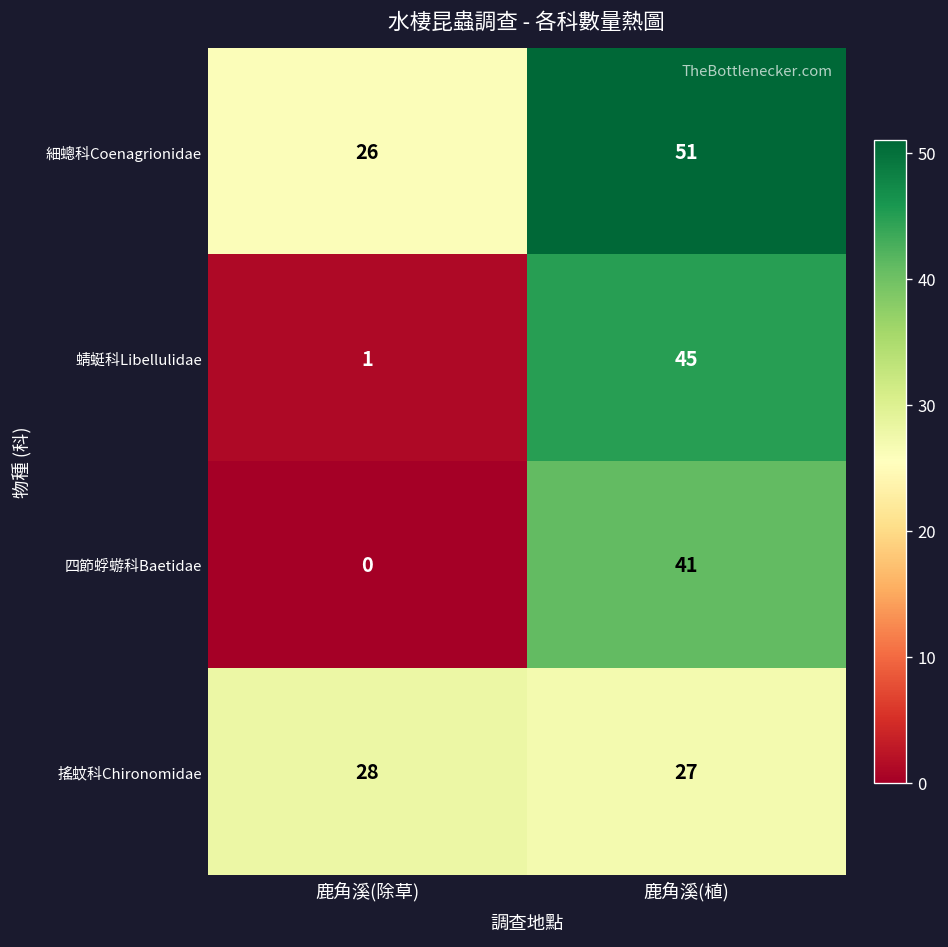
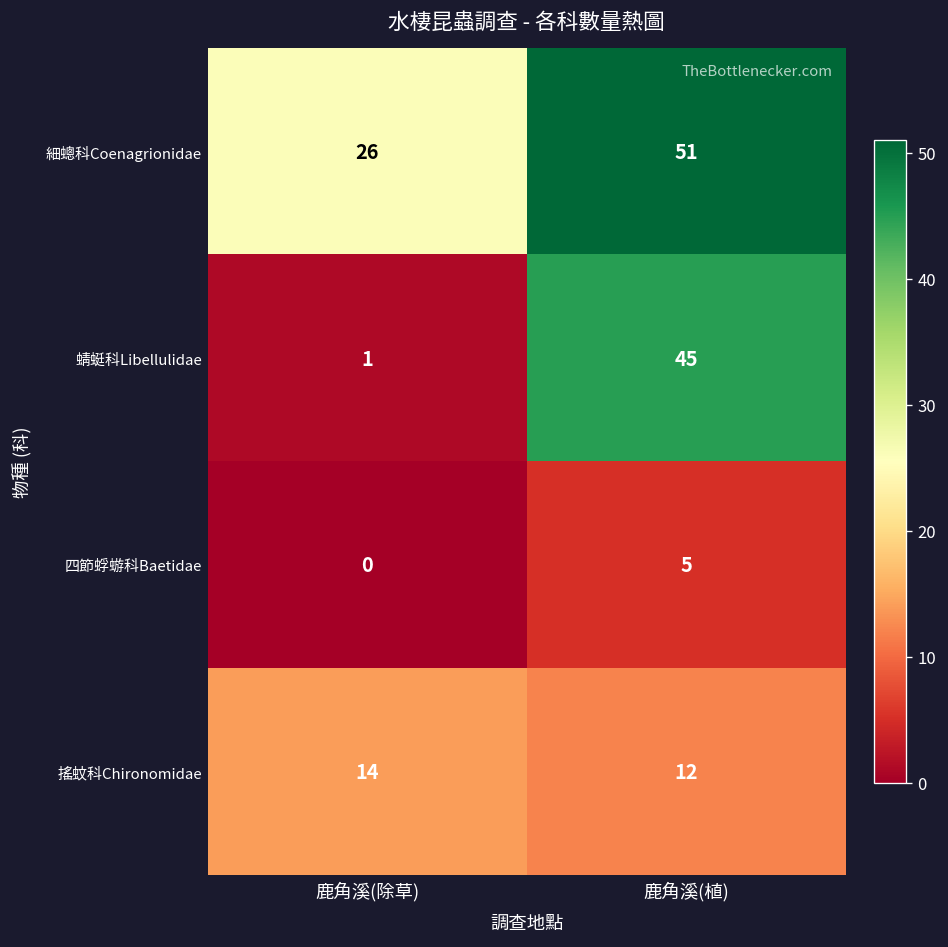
四節蜉蝣科Baetidae, 鹿角溪(植): 41 -> 5
搖蚊科Chironomidae, 鹿角溪(除草): 28 -> 14
搖蚊科Chironomidae, 鹿角溪(植): 27 -> 12
